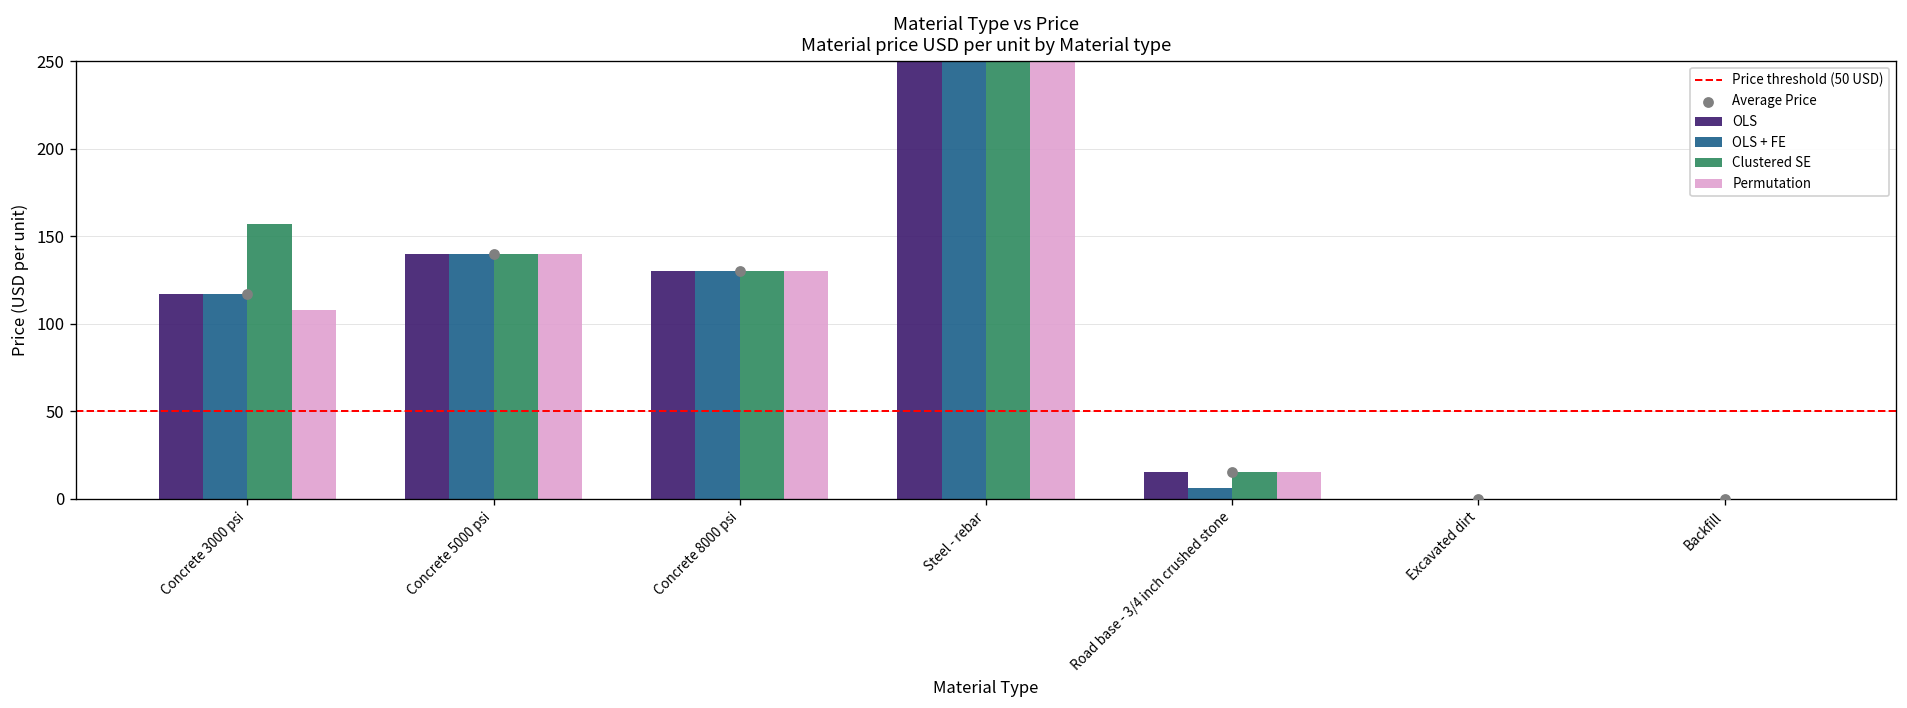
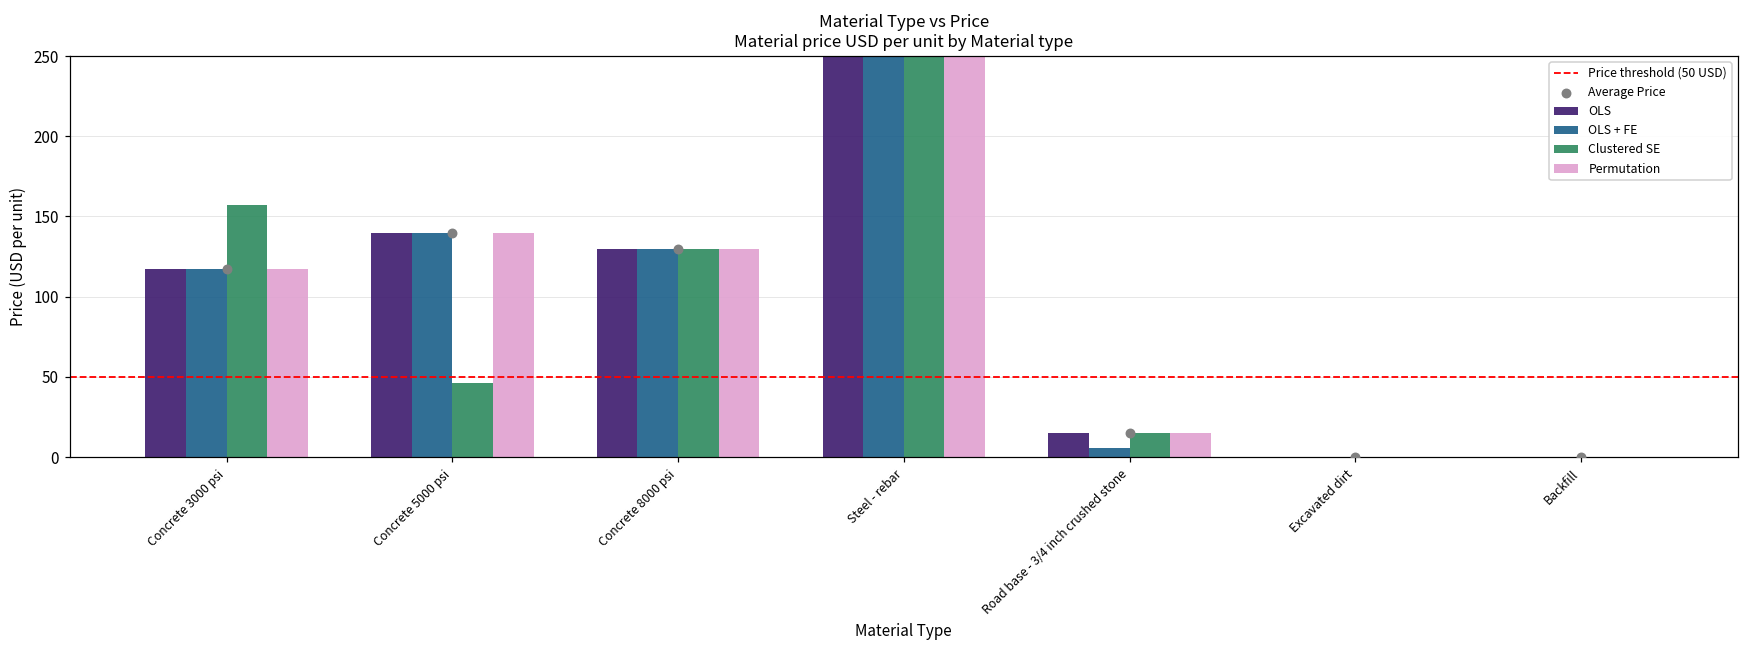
Permutation, Concrete 3000 psi: 108 -> 117
Clustered SE, Concrete 5000 psi: 140 -> 46
